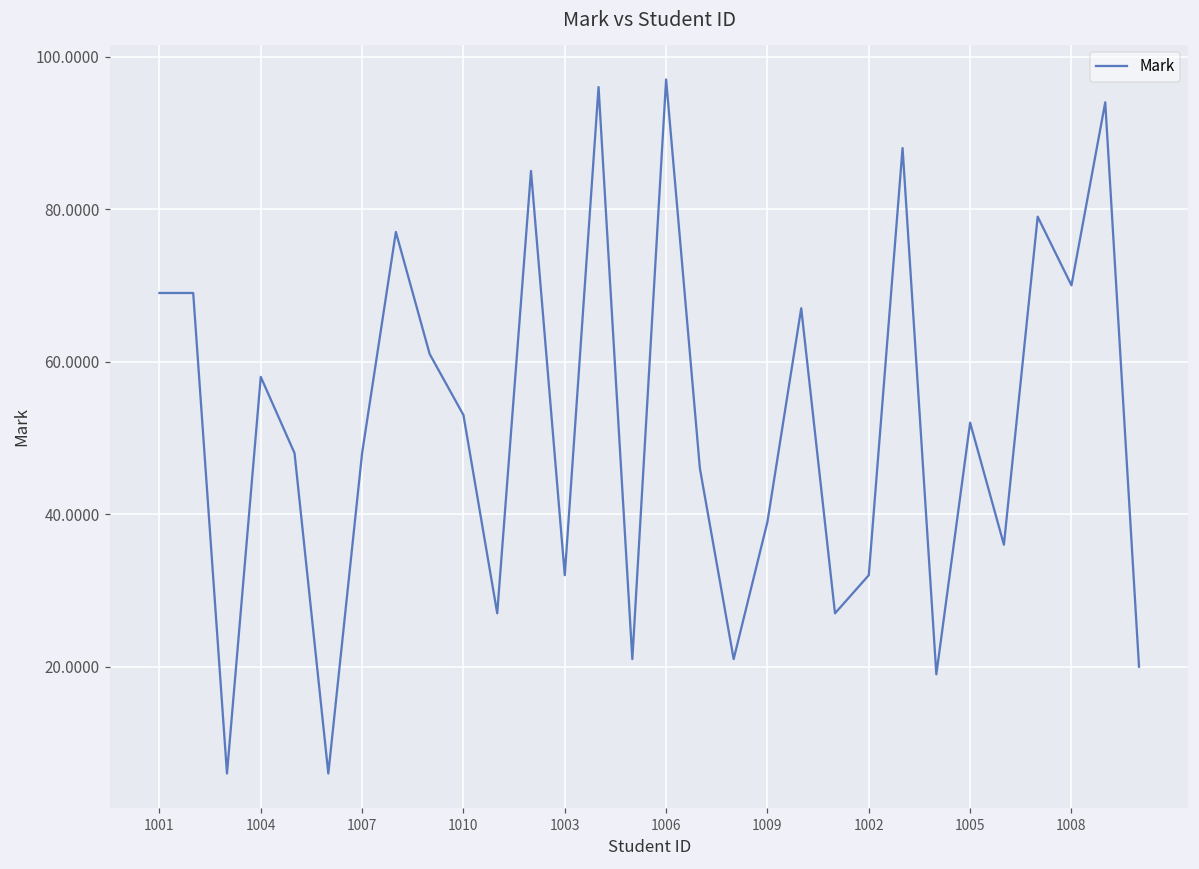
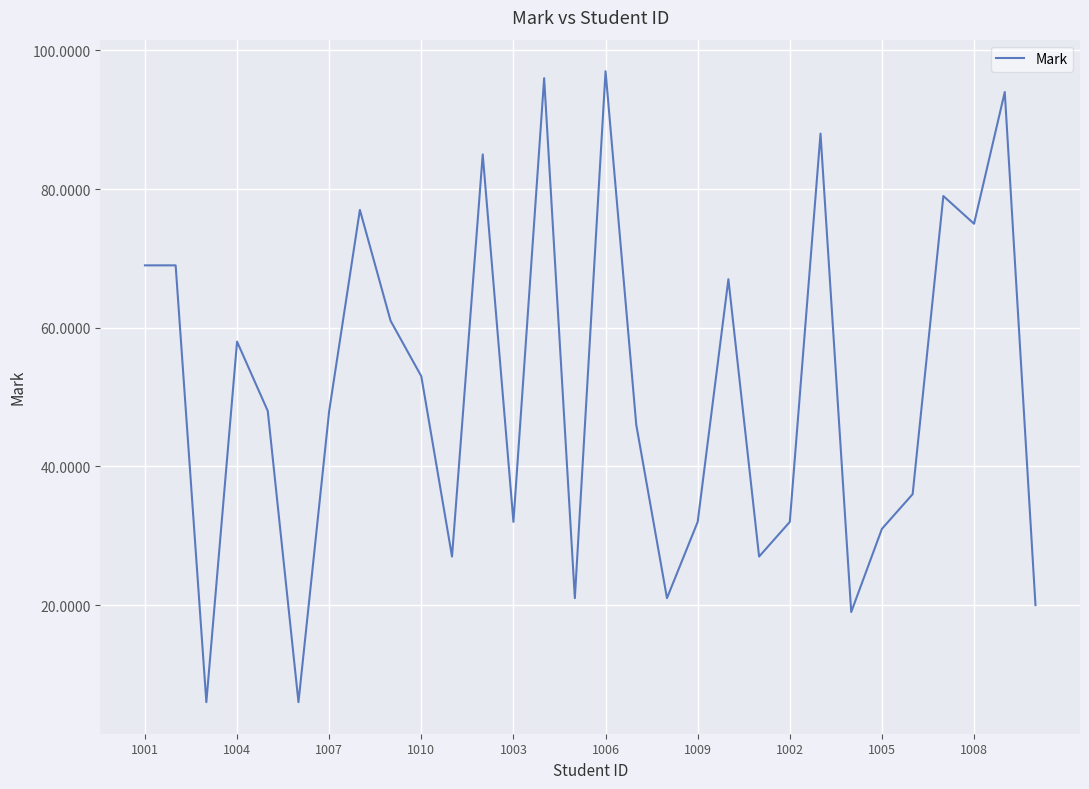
1009: 39 -> 32
1005: 52 -> 31
1008: 70 -> 75
